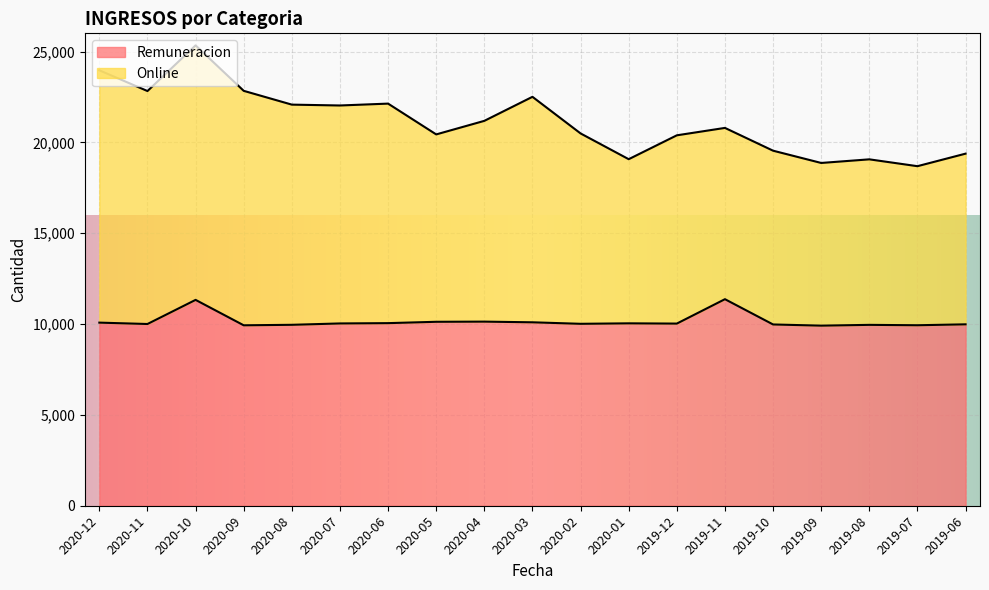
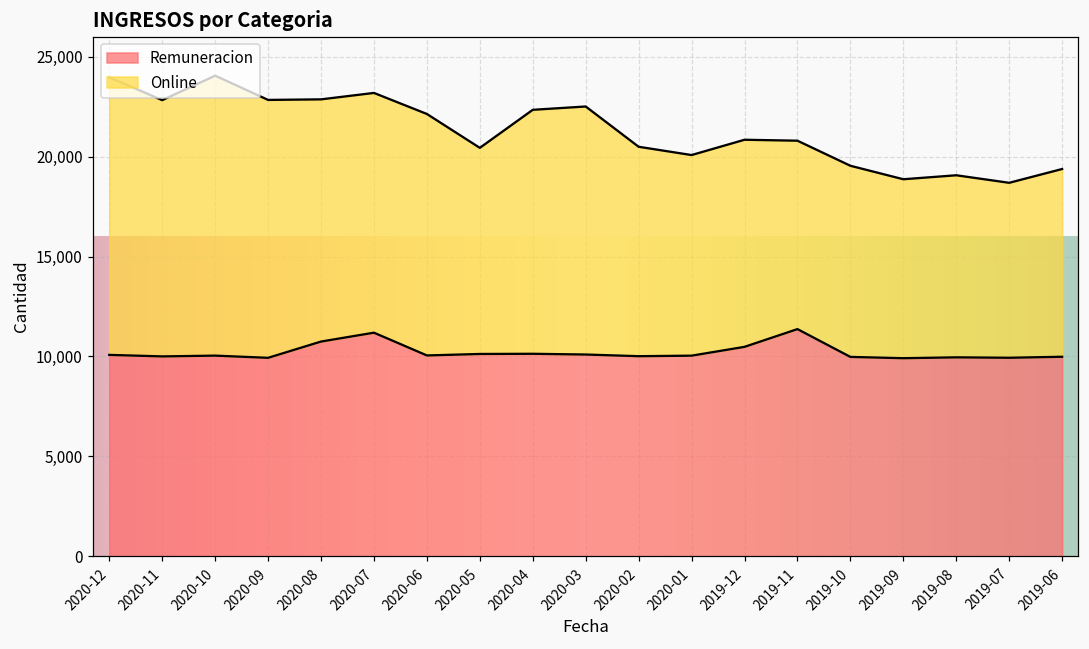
Remuneracion, 2020-10: 11,300 -> 10,000
Remuneracion, 2020-08: 10,000 -> 10,700
Remuneracion, 2020-07: 10,000 -> 11,200
Online, 2020-04: 11,100 -> 12,200
Online, 2020-01: 9,000 -> 10,000
Remuneracion, 2019-12: 10,000 -> 10,500
